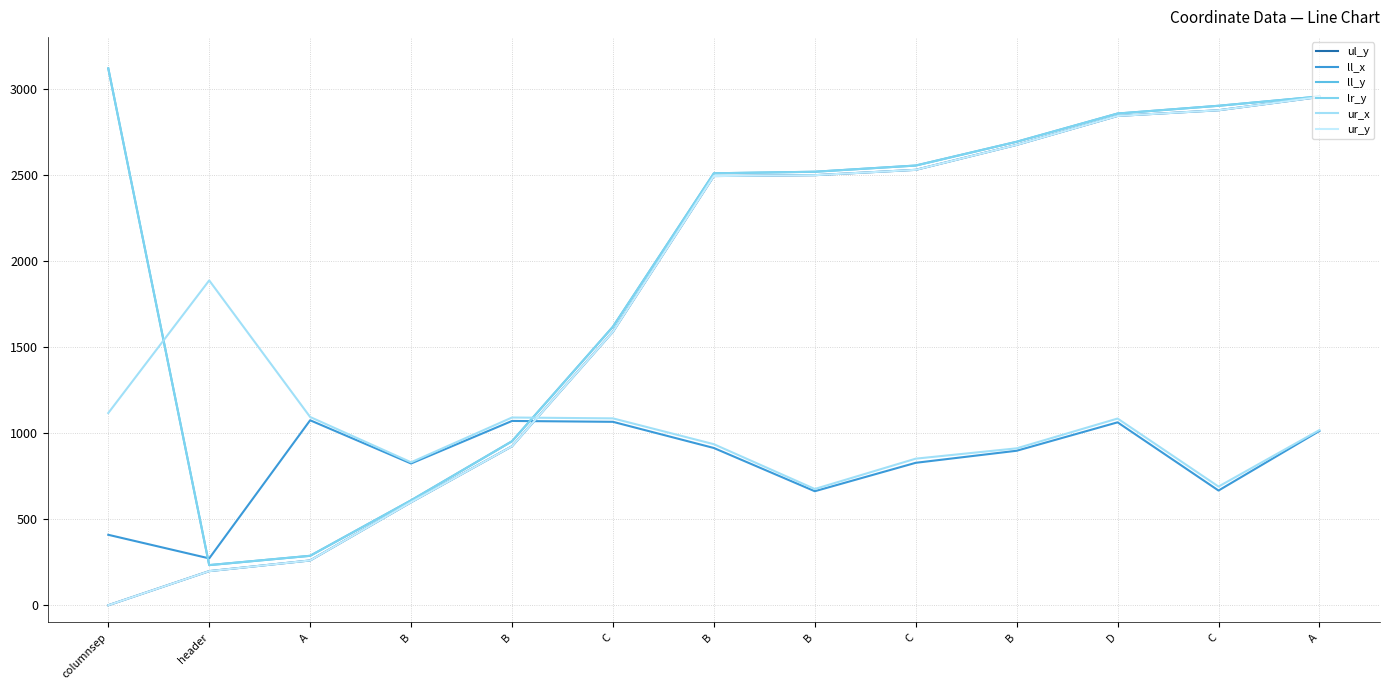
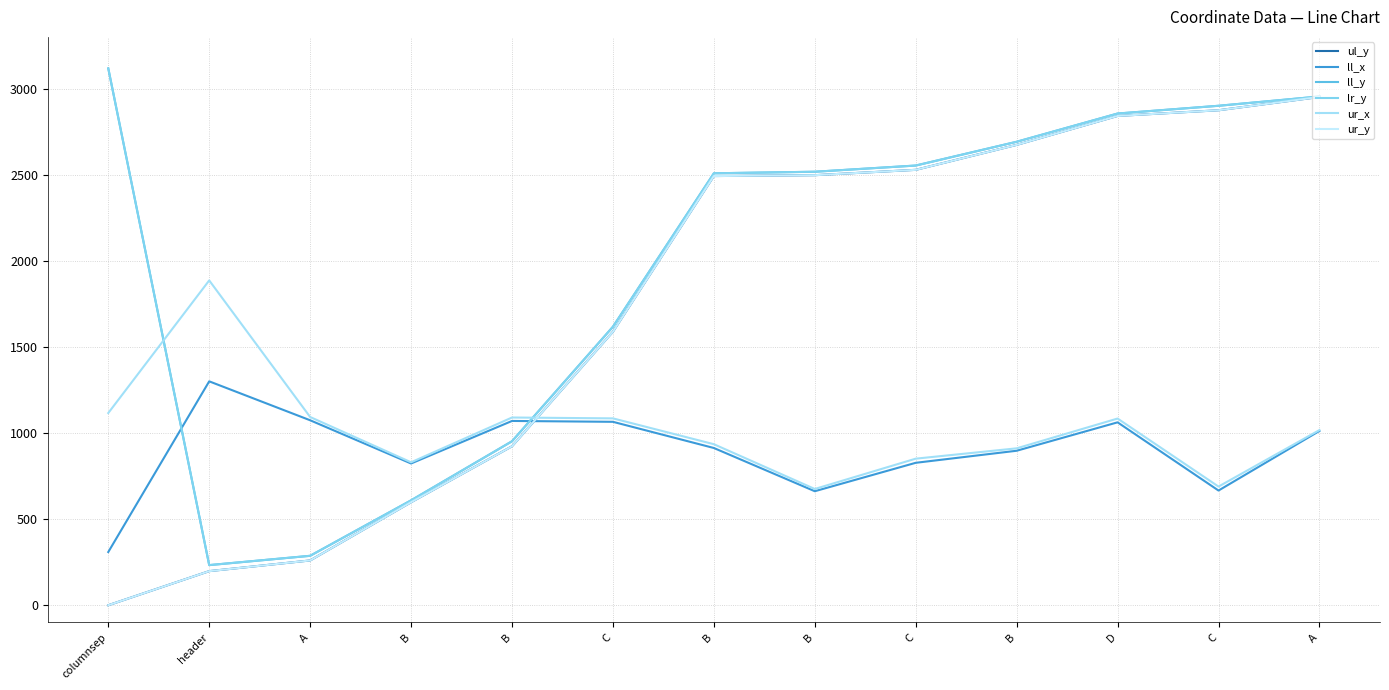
ll_x, columnsep: 410 -> 310
ll_x, header: 270 -> 1300
